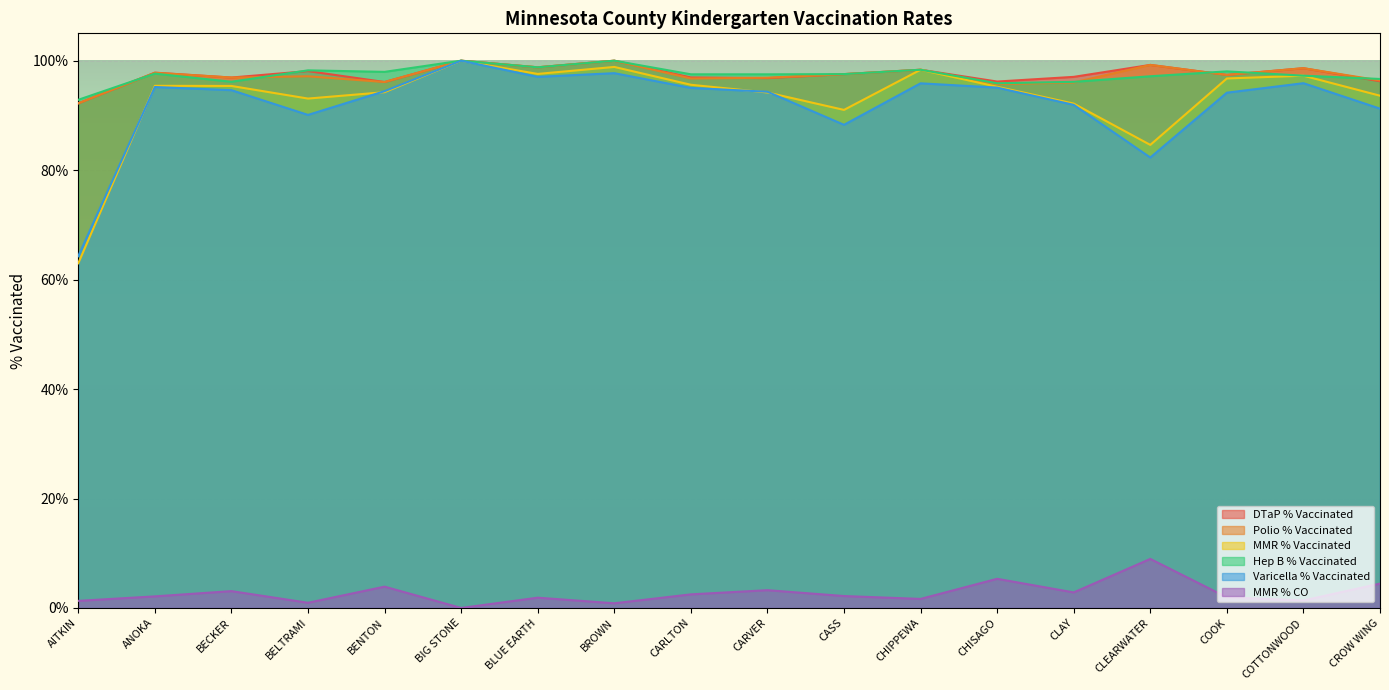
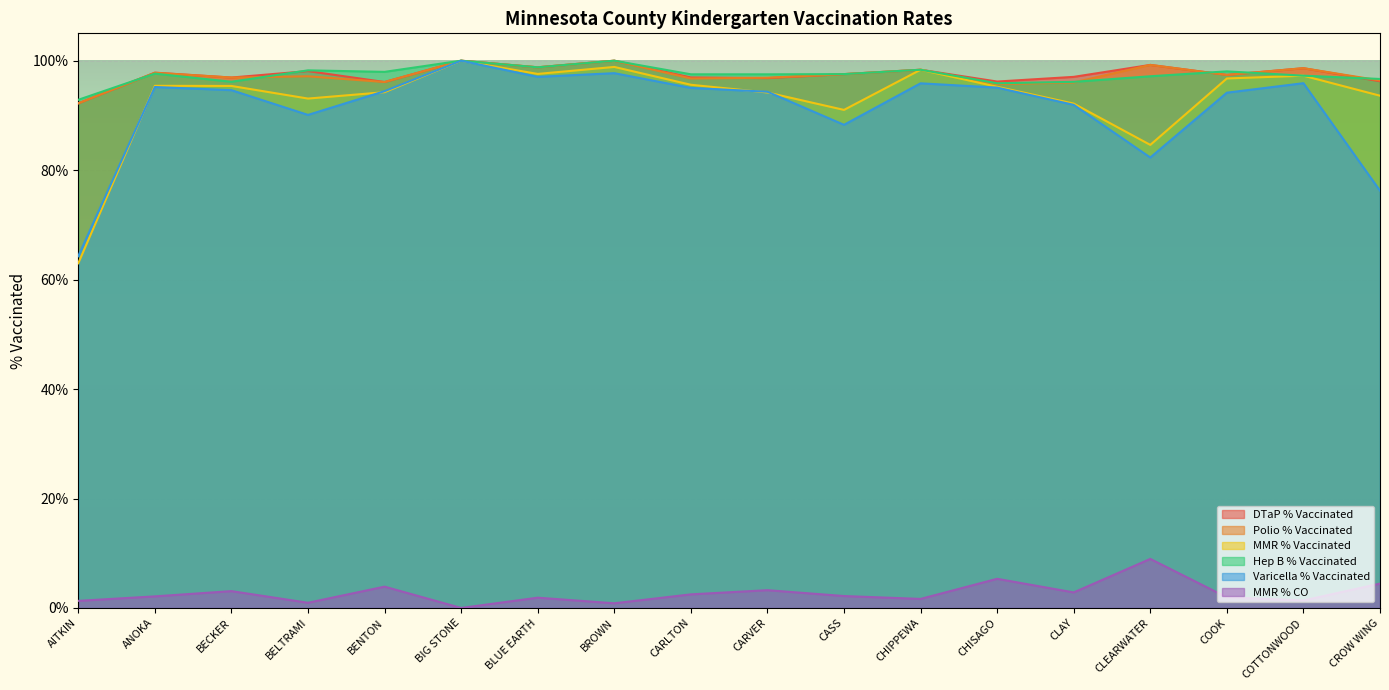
Varicella % Vaccinated, CROW WING: 91% -> 76%
